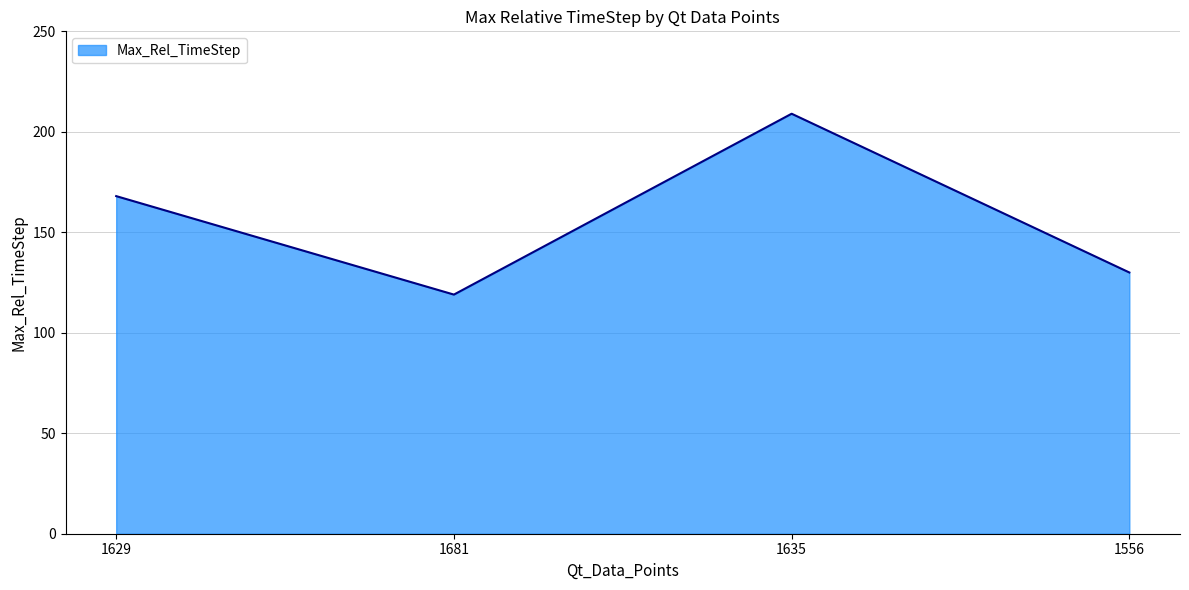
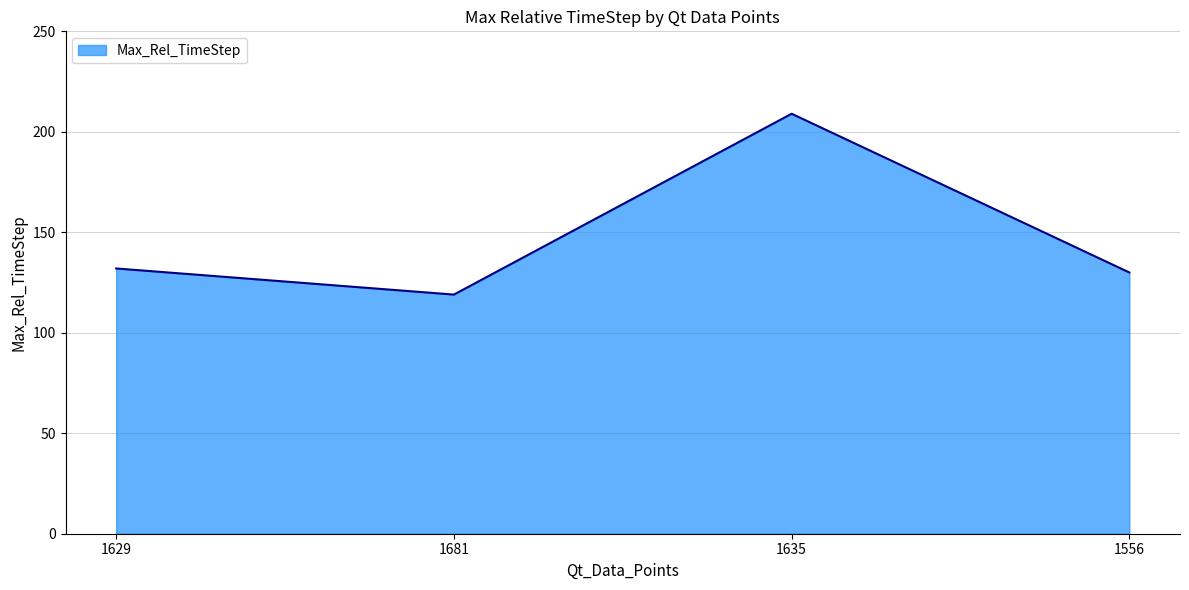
1629: 168 -> 132
